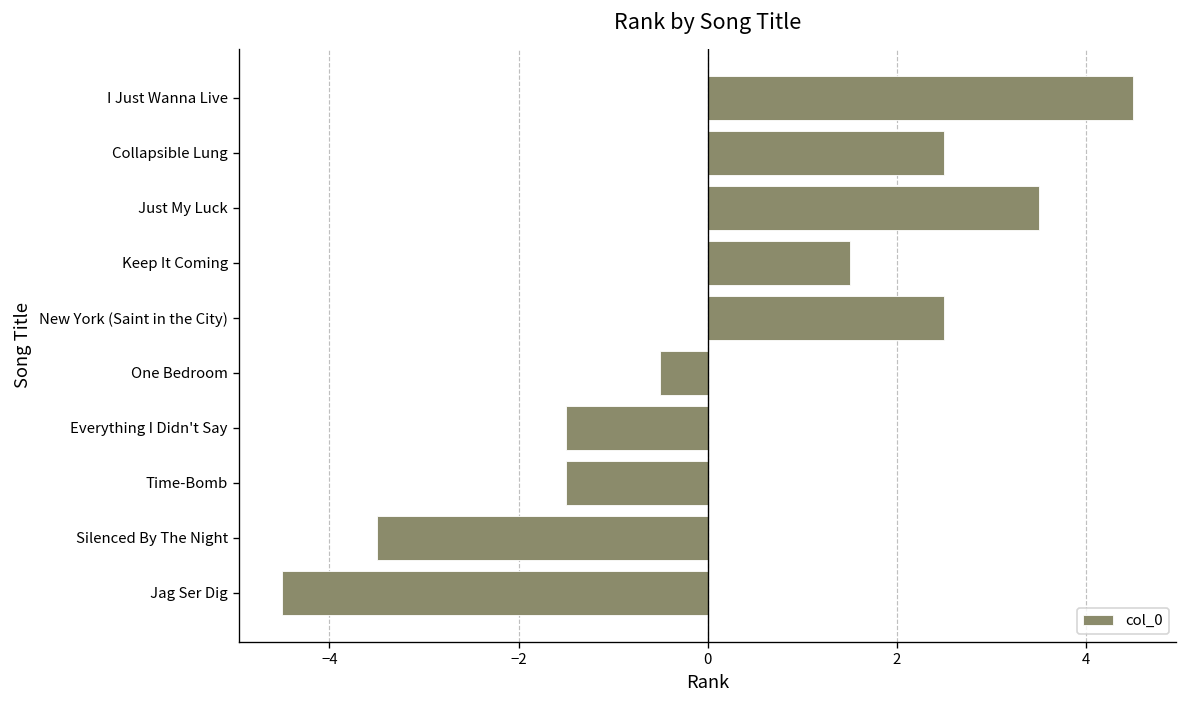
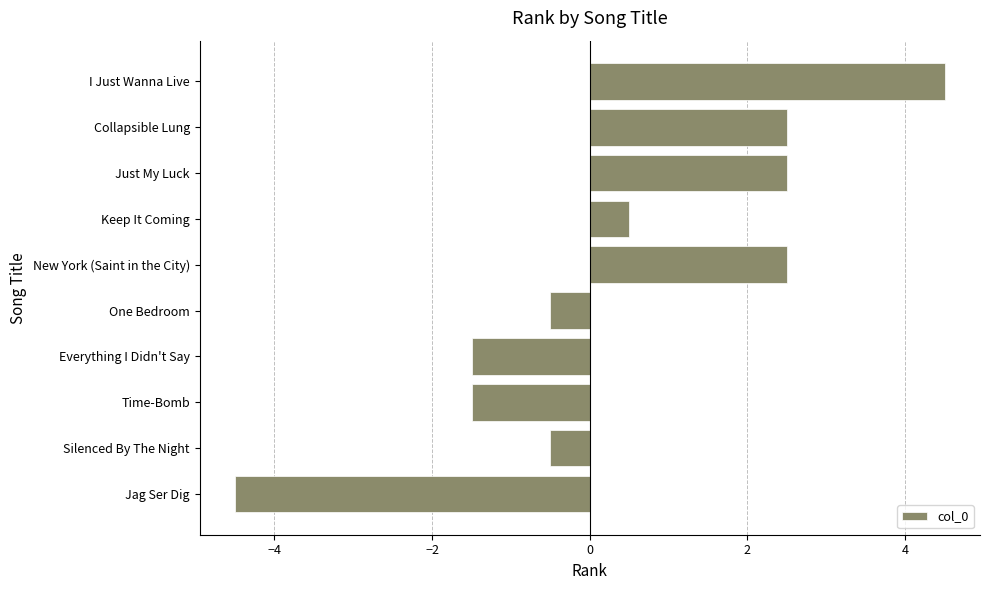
Just My Luck: 3.5 -> 2.5
Keep It Coming: 1.5 -> 0.5
Silenced By The Night: -3.5 -> -0.5
